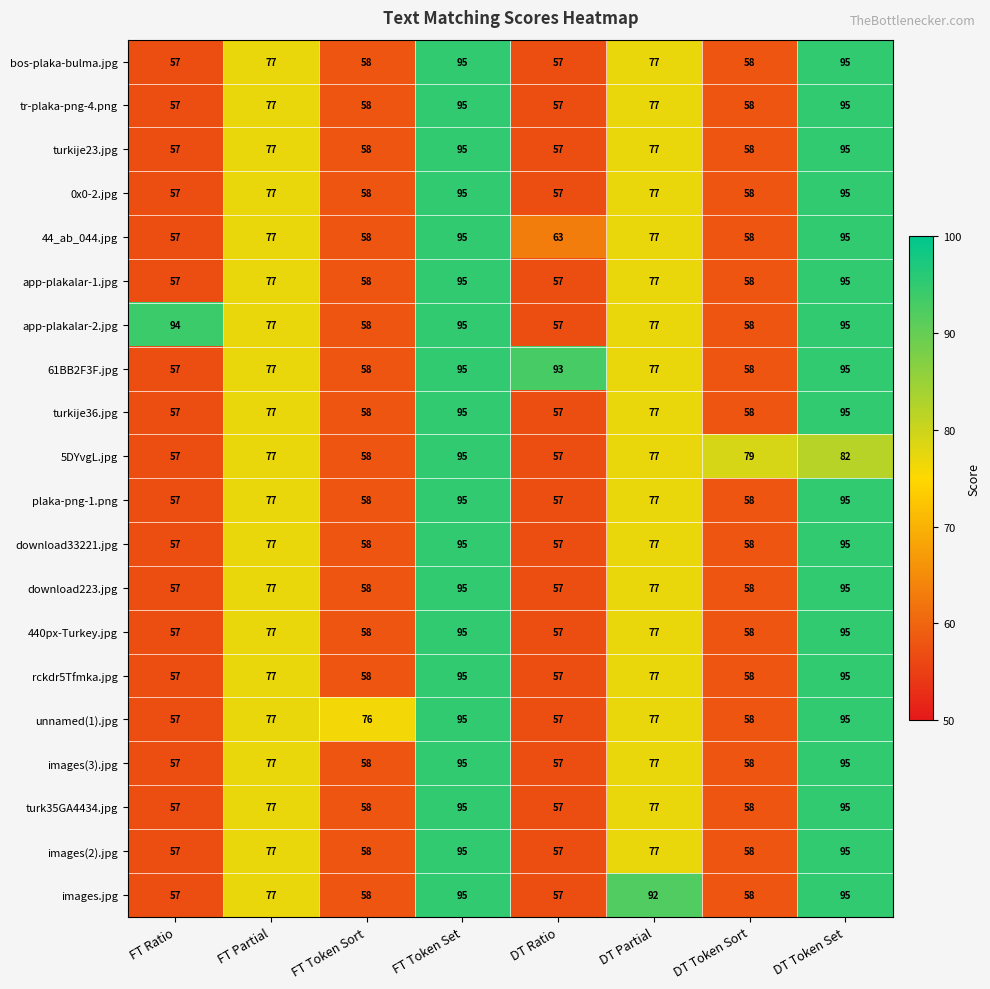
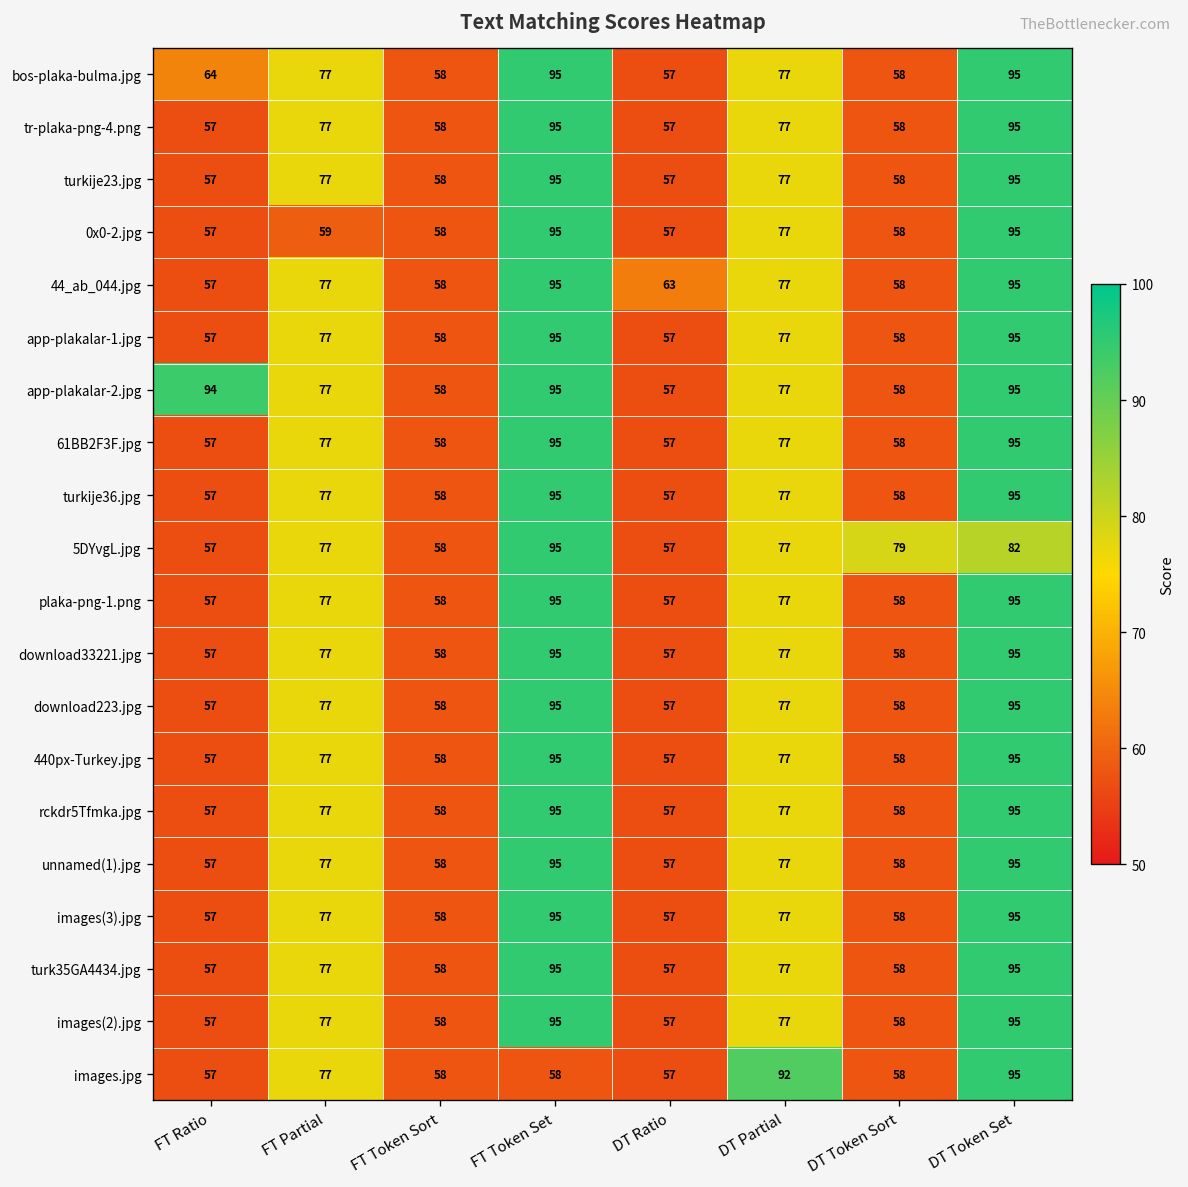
bos-plaka-bulma.jpg, FT Ratio: 57 -> 64
0x0-2.jpg, FT Partial: 77 -> 59
61BB2F3F.jpg, DT Ratio: 93 -> 57
unnamed(1).jpg, FT Token Sort: 76 -> 58
images.jpg, FT Token Set: 95 -> 58
